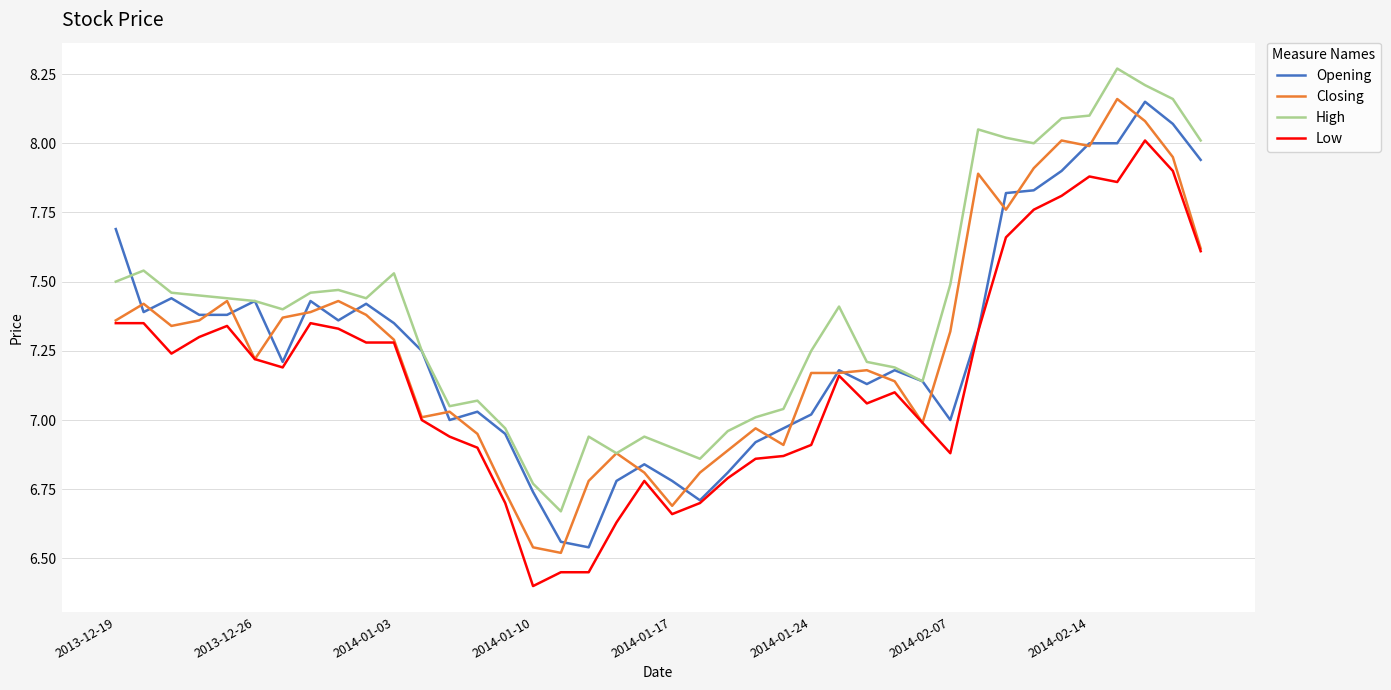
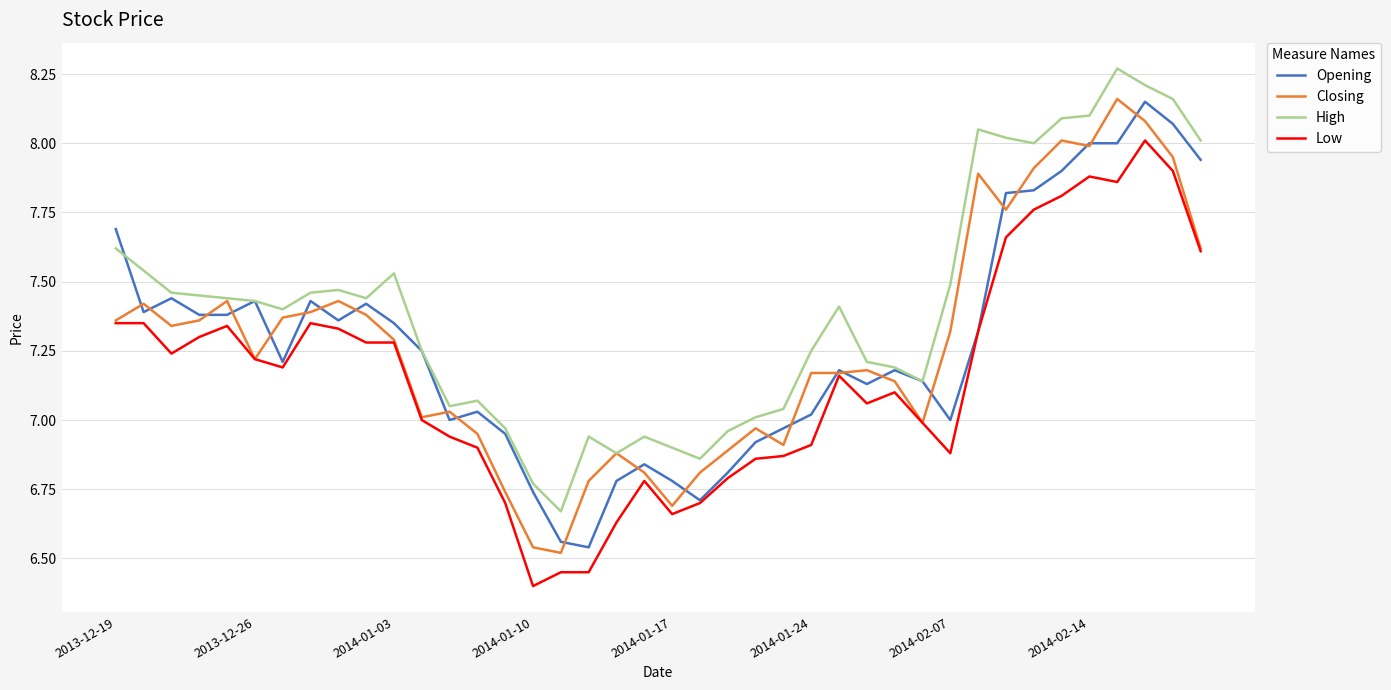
High, 2013-12-19: 7.50 -> 7.62
